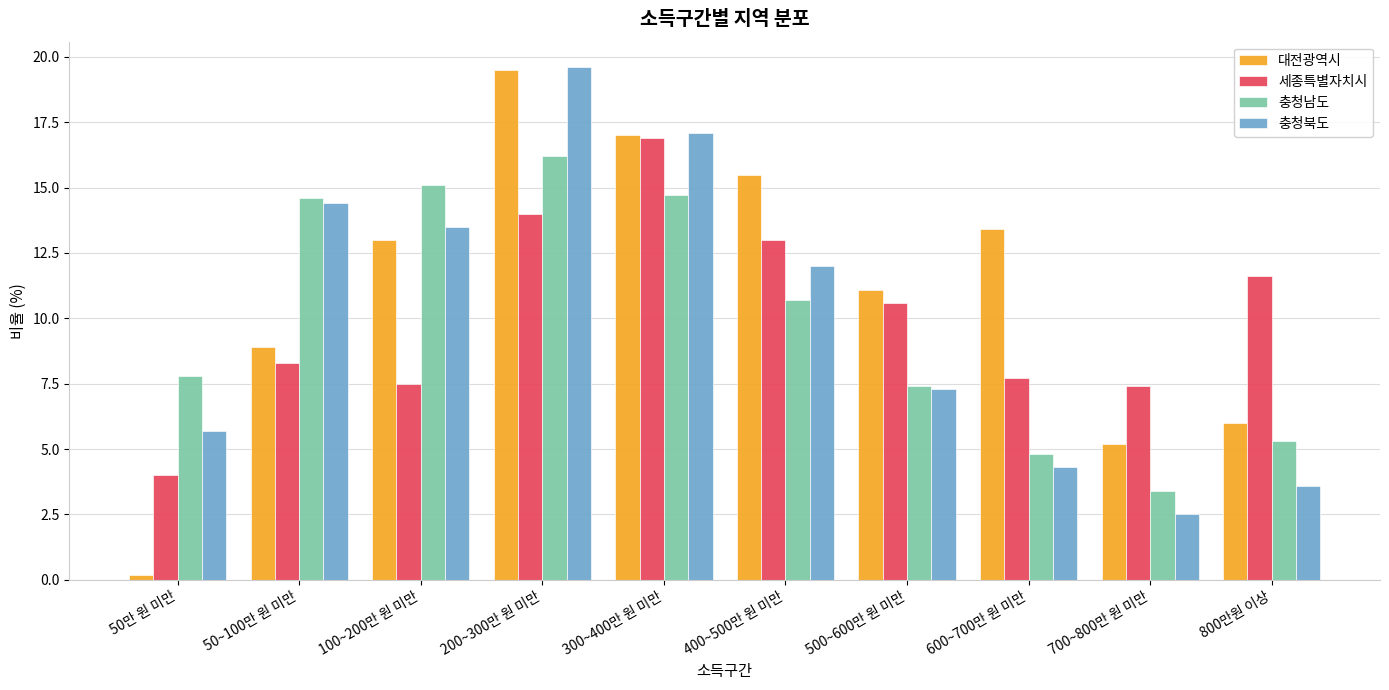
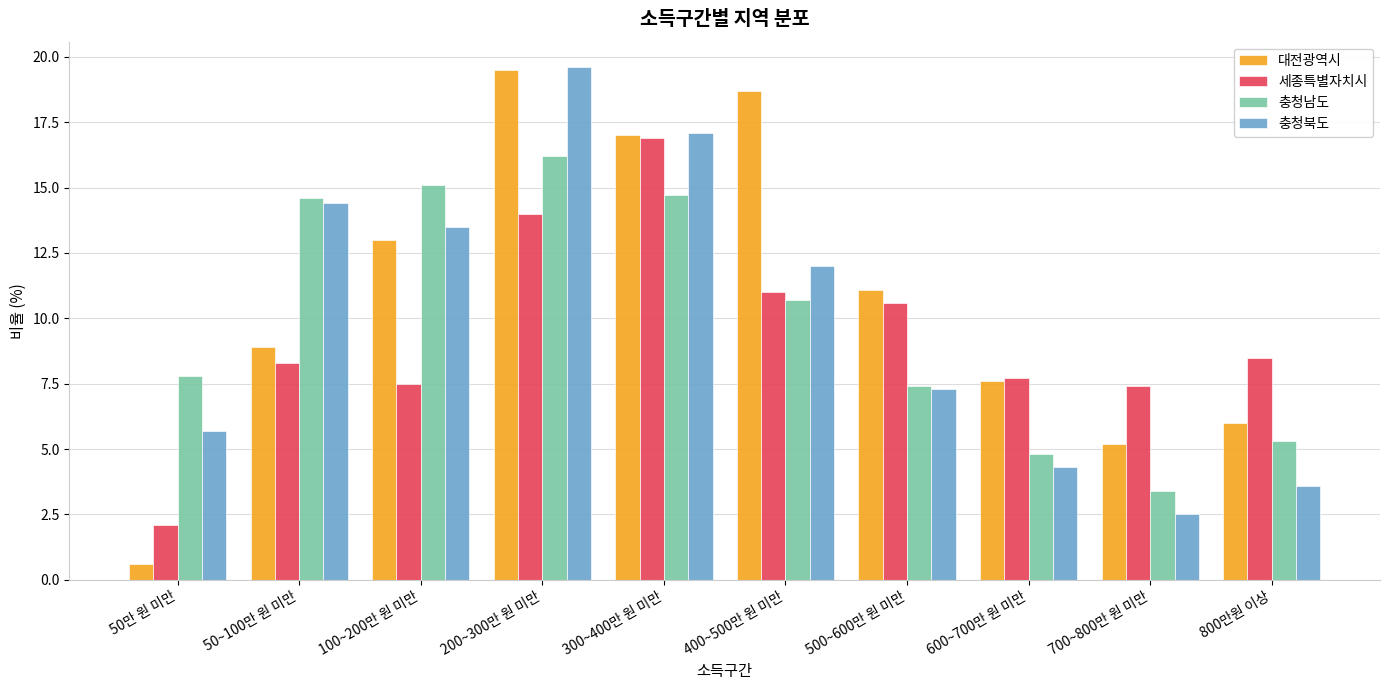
대전광역시, 50만 원 미만: 0.2 -> 0.6
세종특별자치시, 50만 원 미만: 4.0 -> 2.1
대전광역시, 400~500만 원 미만: 15.5 -> 18.7
세종특별자치시, 400~500만 원 미만: 13 -> 11
대전광역시, 600~700만 원 미만: 13.4 -> 7.6
세종특별자치시, 800만원 이상: 11.6 -> 8.5
